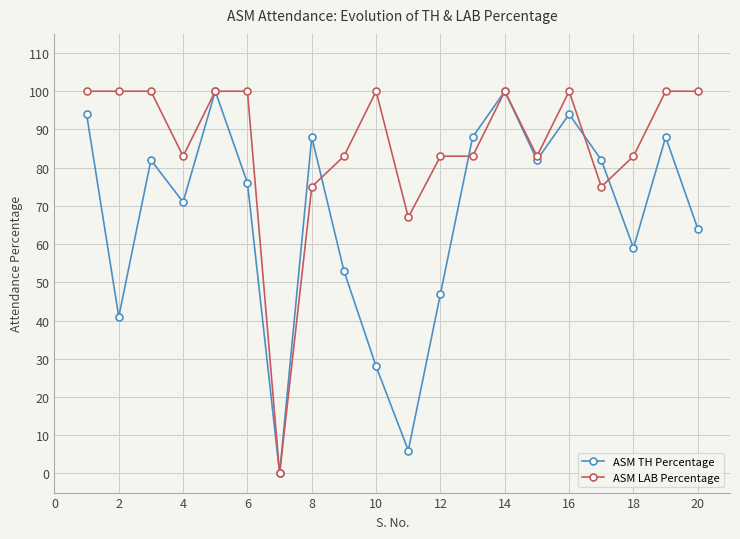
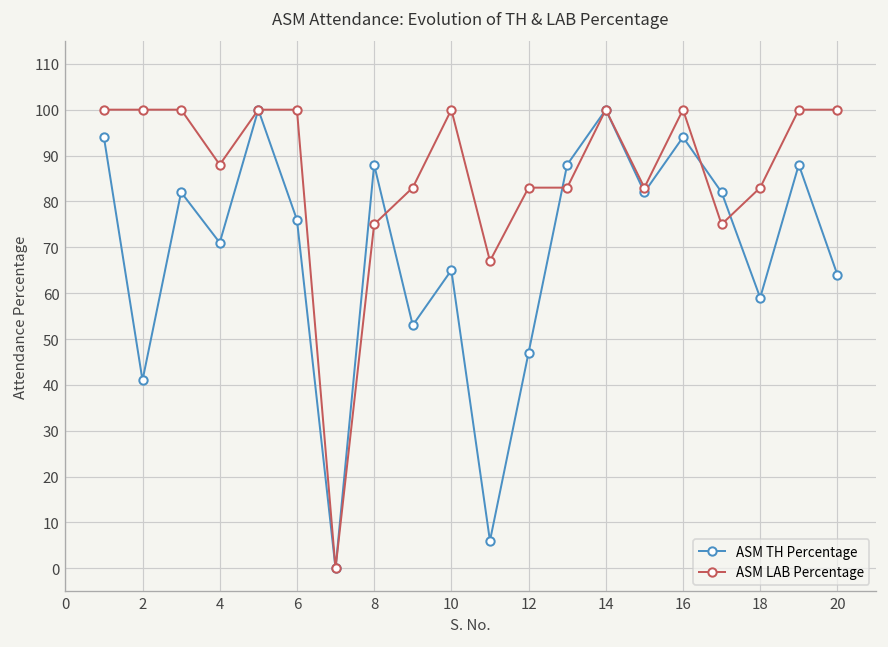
ASM LAB Percentage, 4: 83 -> 88
ASM TH Percentage, 10: 28 -> 65
